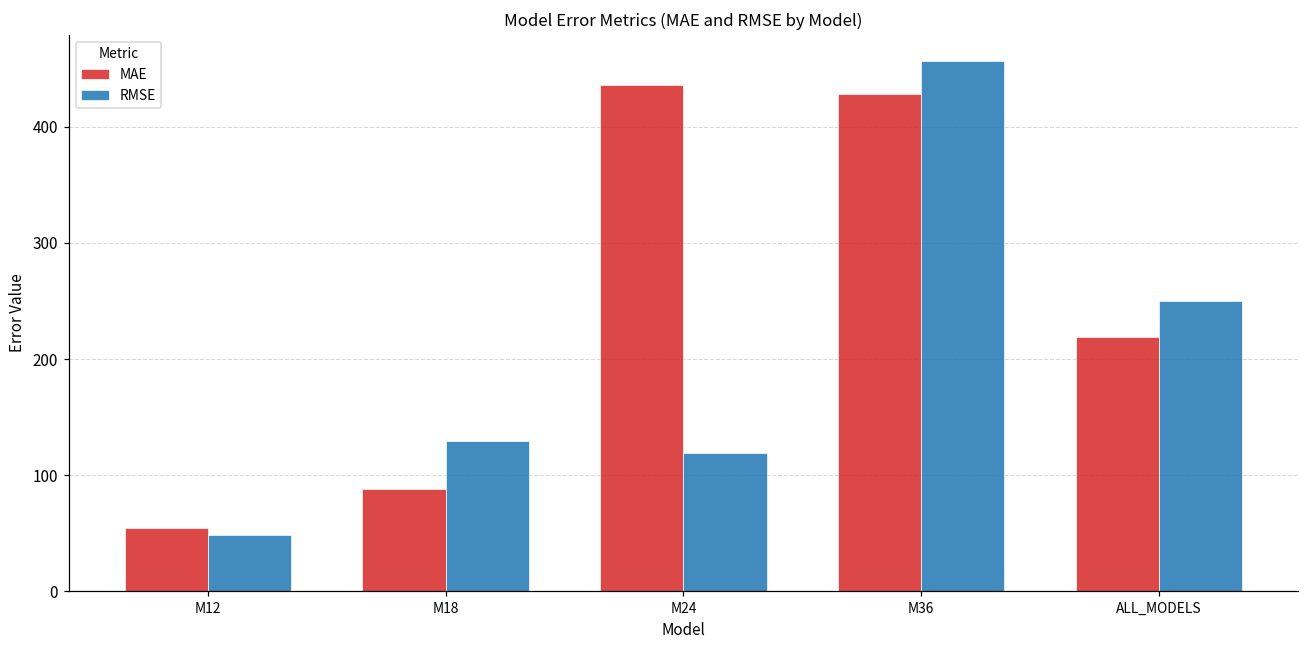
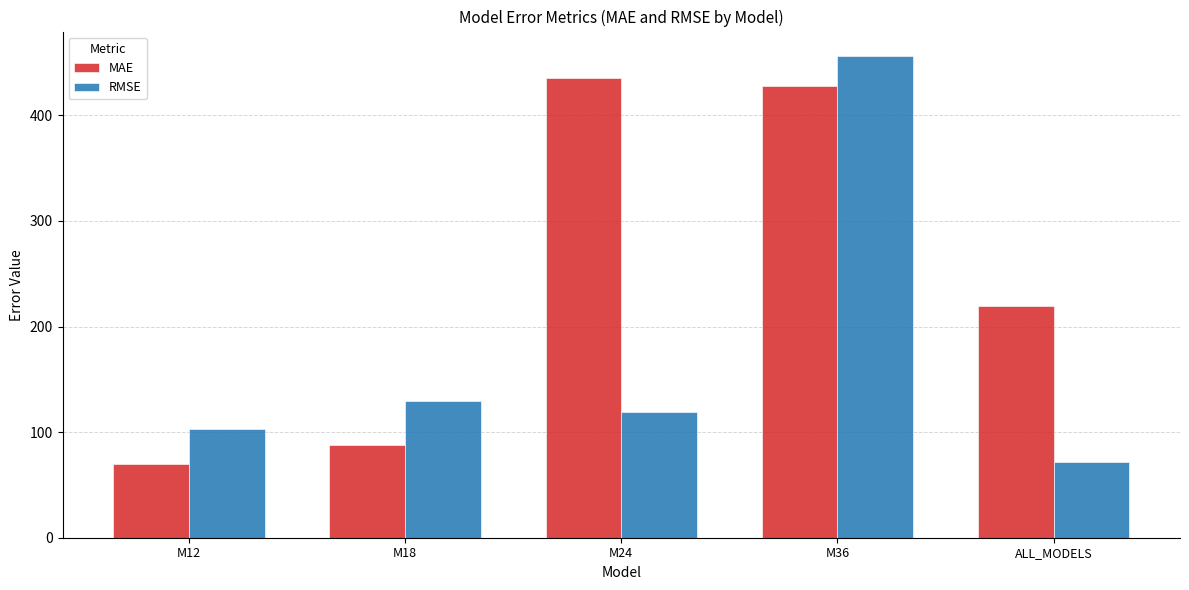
MAE, M12: 55 -> 69
RMSE, M12: 48 -> 103
RMSE, ALL_MODELS: 250 -> 72
